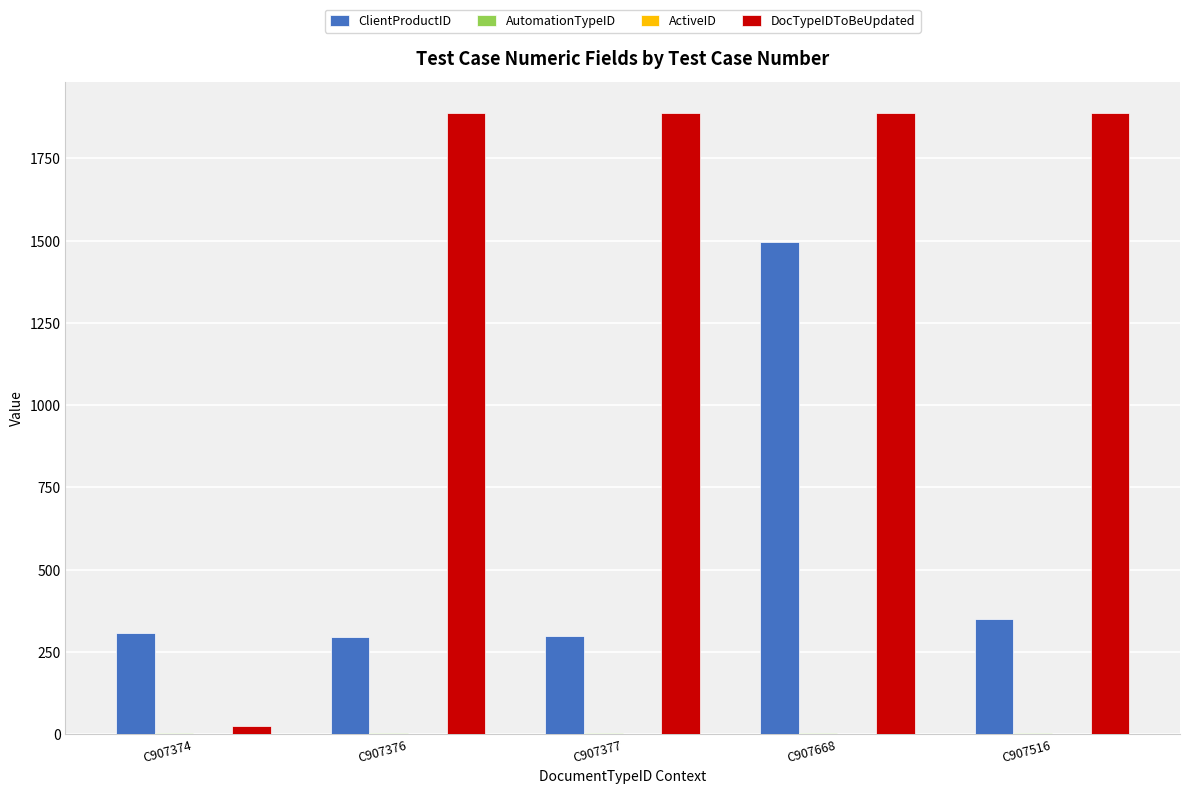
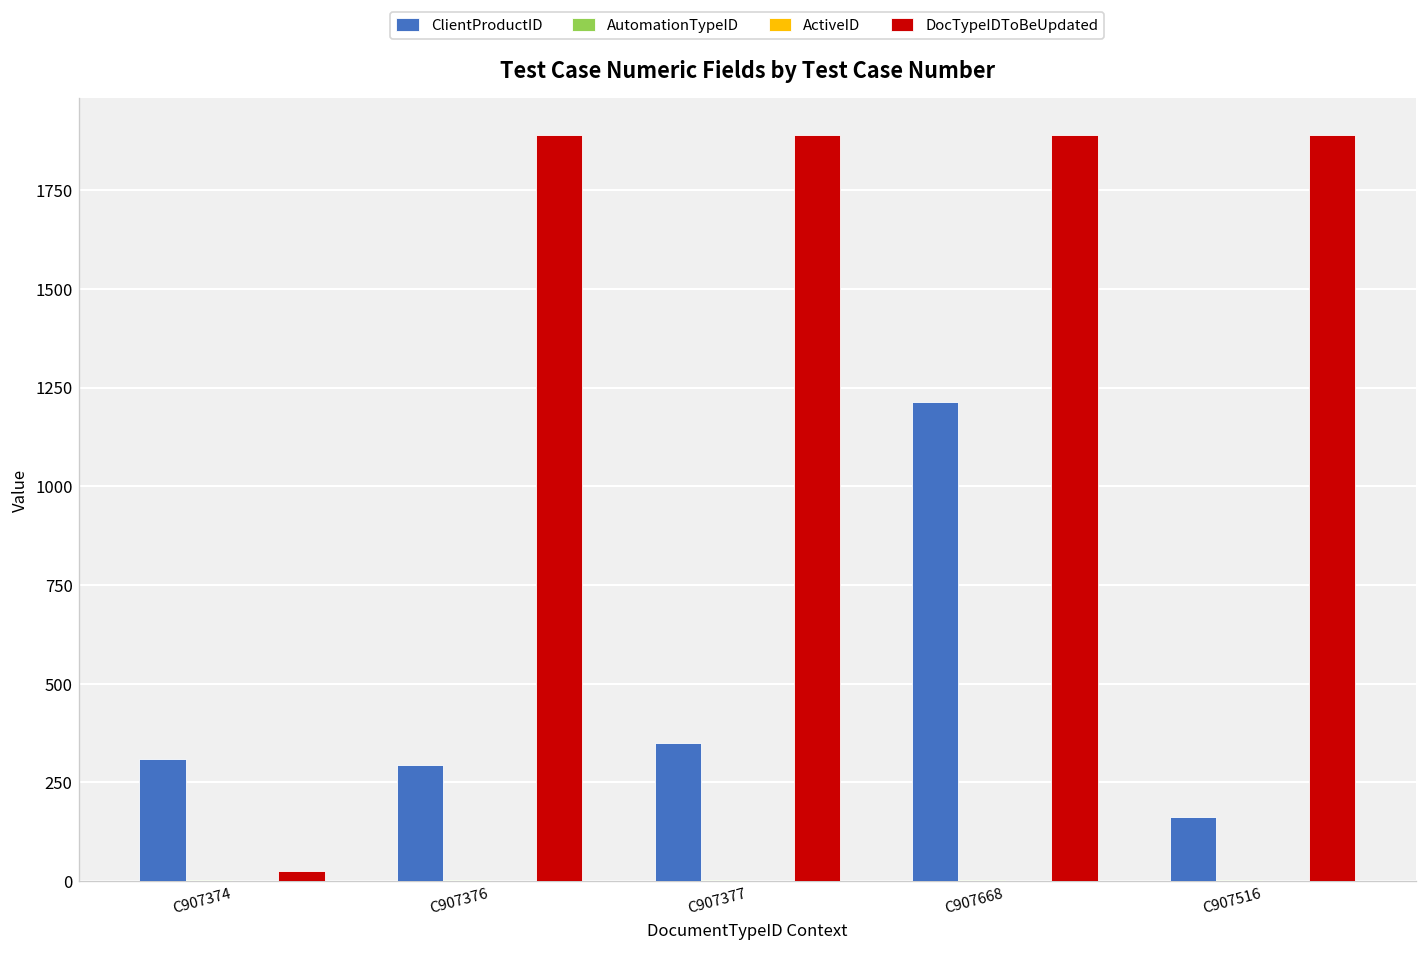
ClientProductID, C907377: 300 -> 350
ClientProductID, C907668: 1500 -> 1220
ClientProductID, C907516: 350 -> 160
